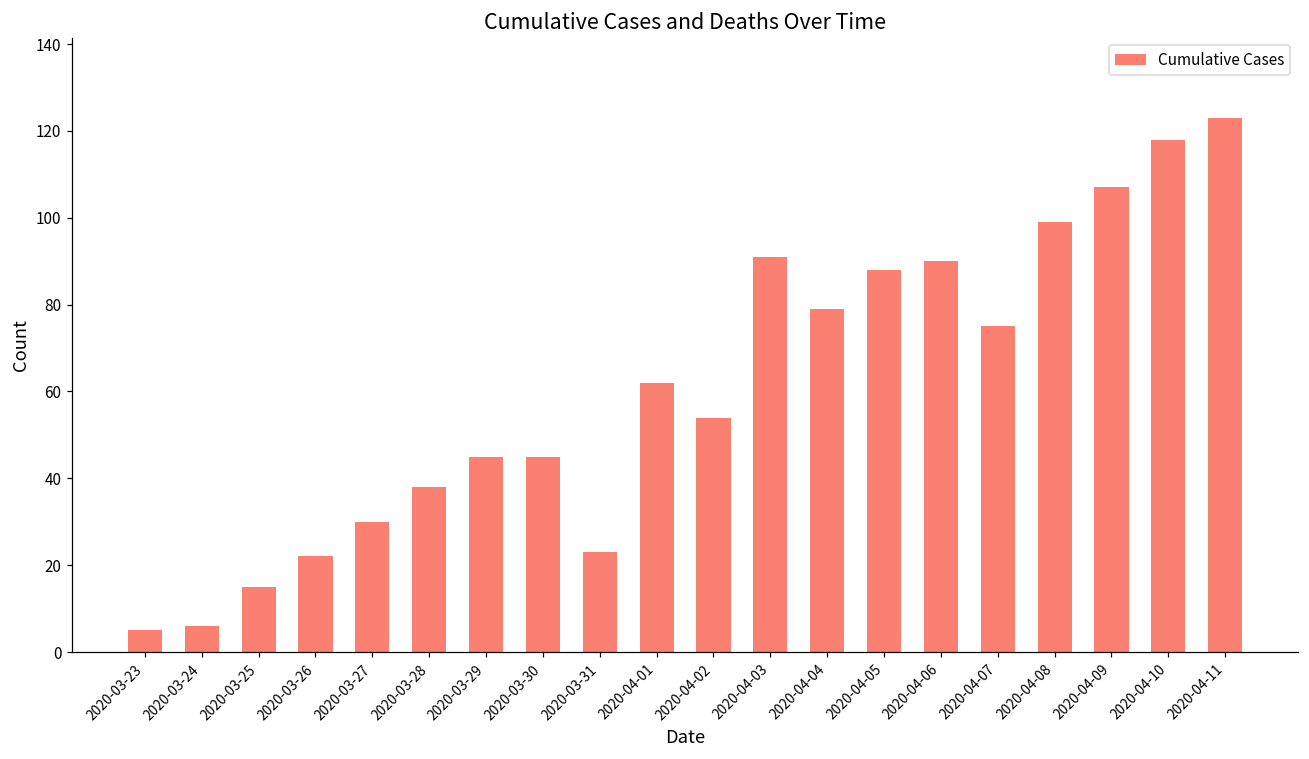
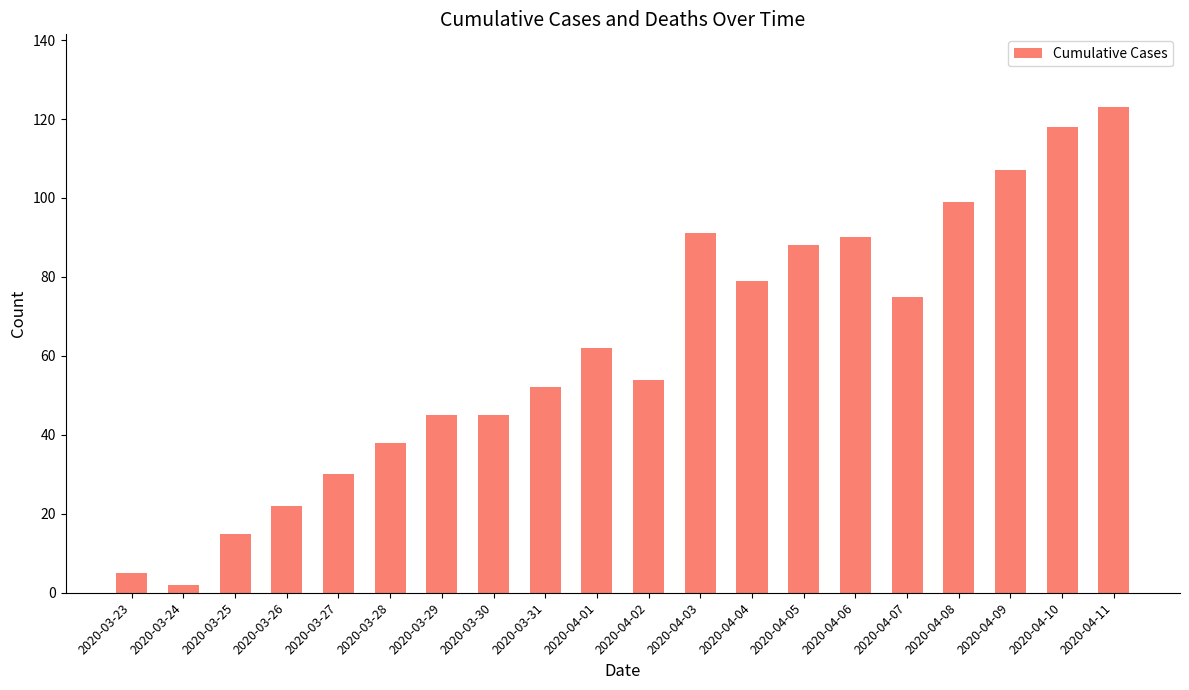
2020-03-24: 6 -> 2
2020-03-31: 23 -> 52
